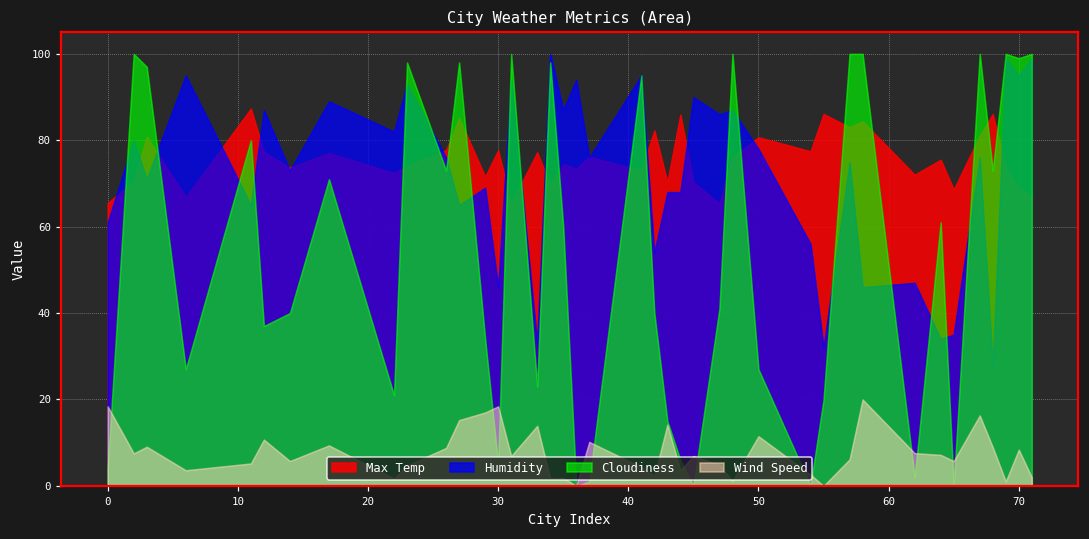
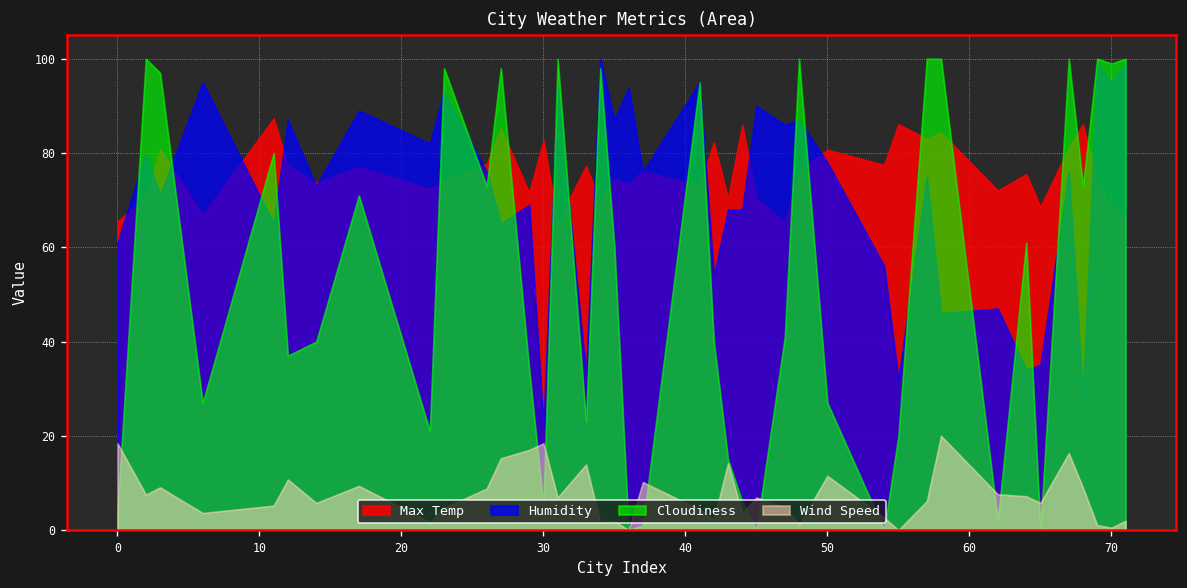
Max Temp, 30: 78 -> 83
Humidity, 30: 46 -> 22
Wind Speed, 70: 8 -> 1
